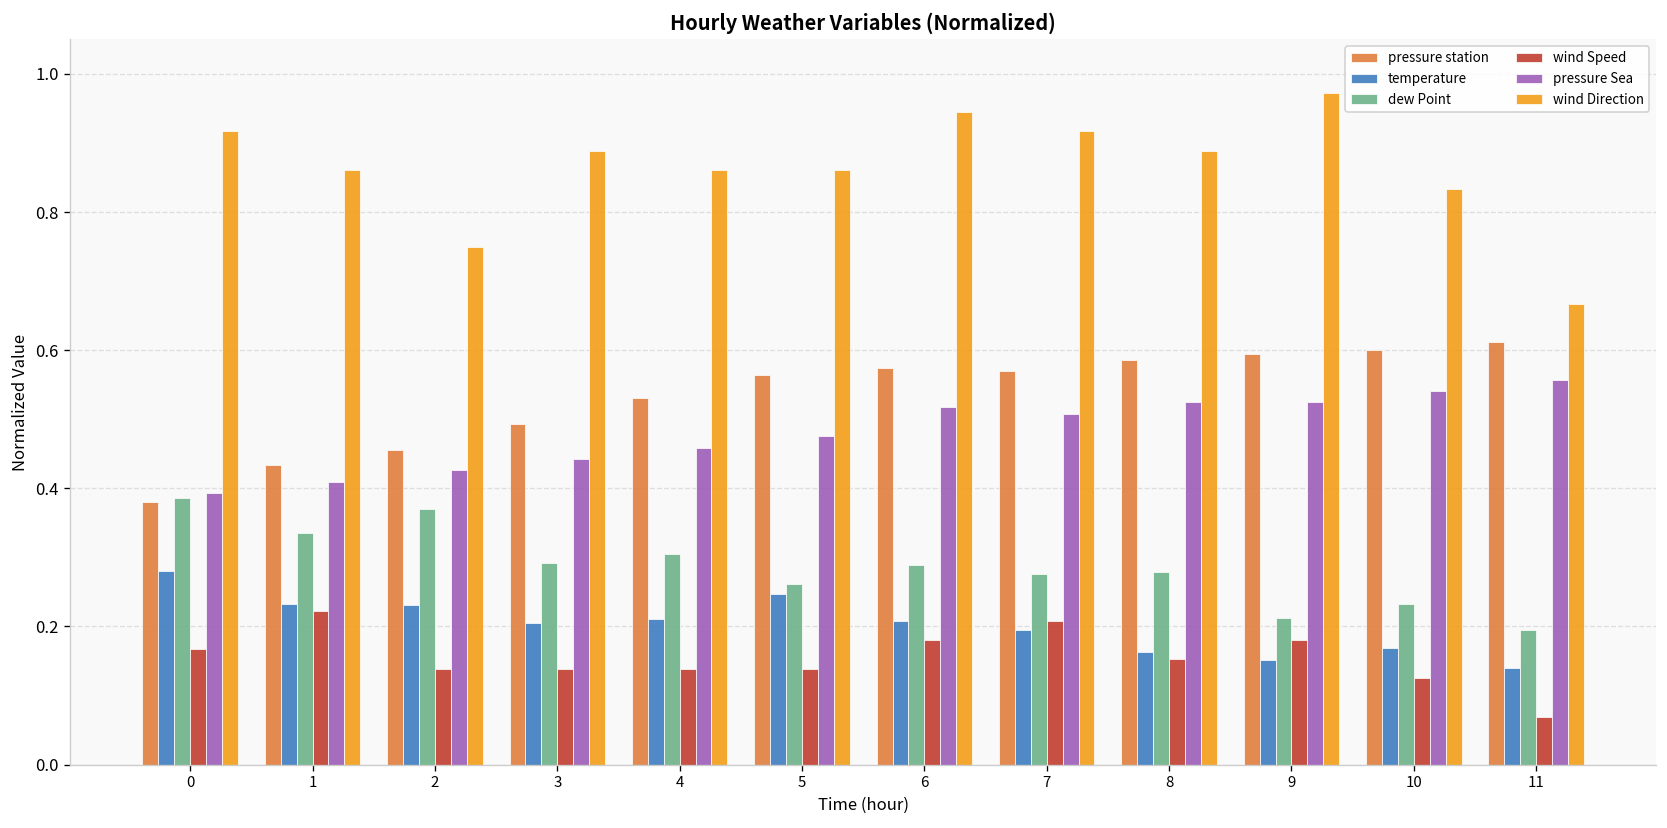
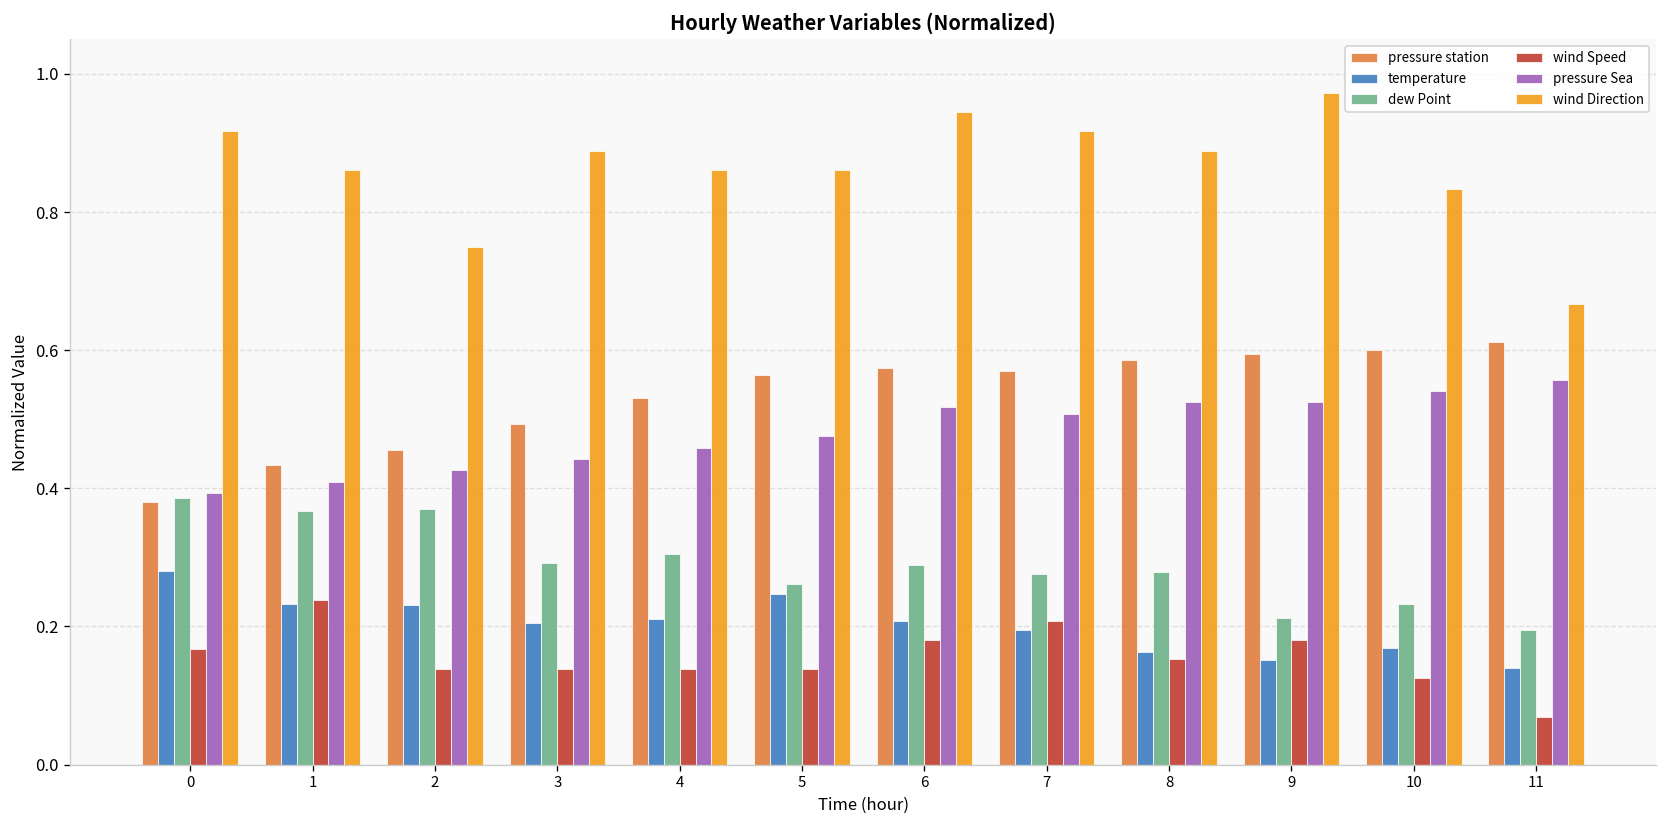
dew Point, 1: 0.34 -> 0.37
wind Speed, 1: 0.22 -> 0.24
